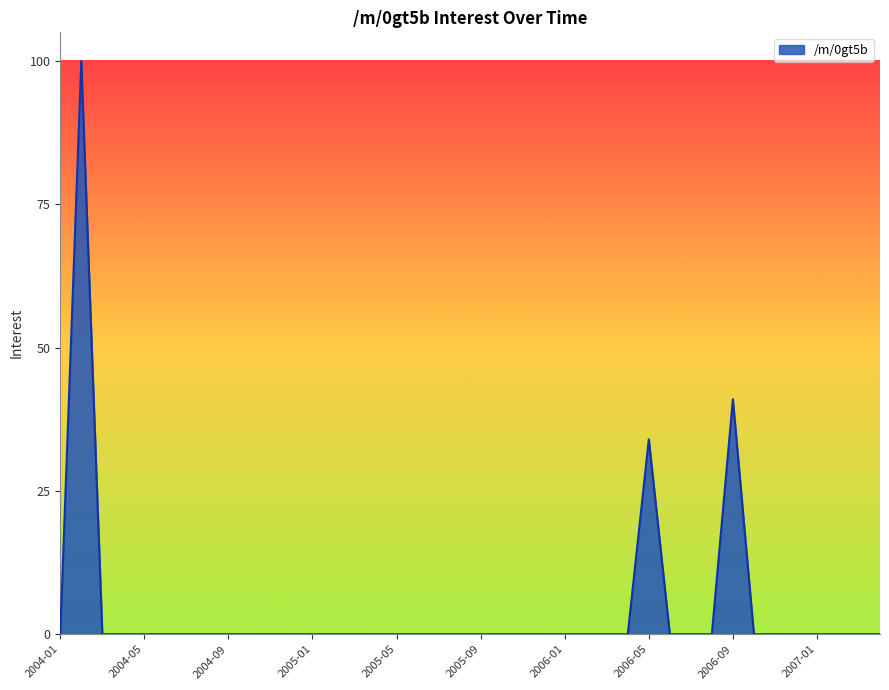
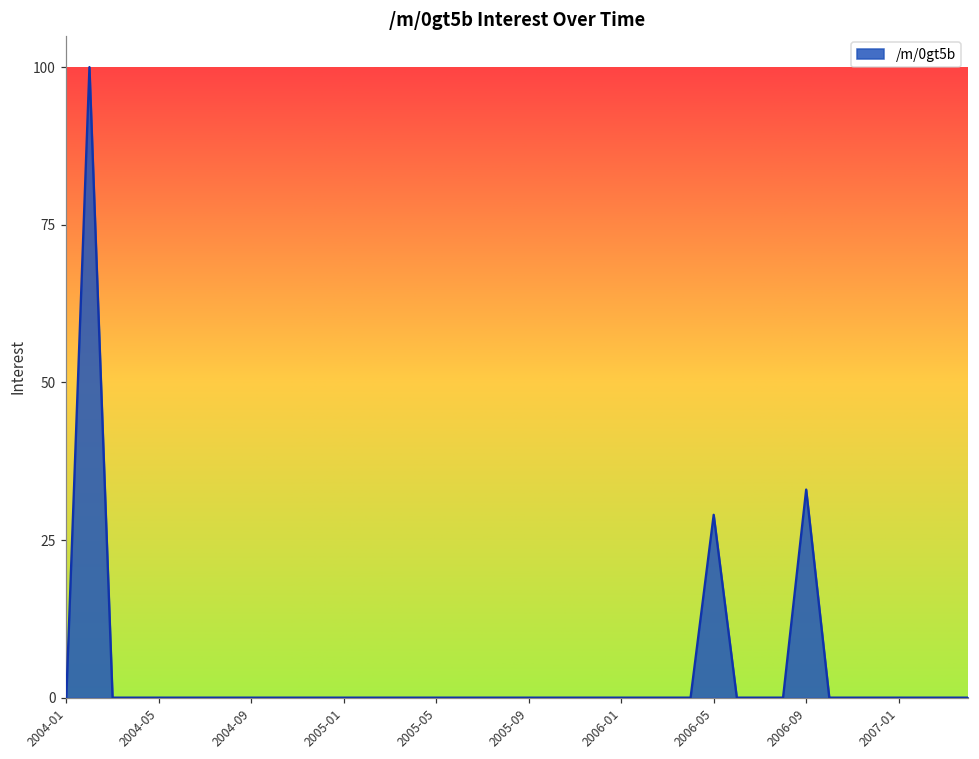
2006-05: 34 -> 29
2006-09: 41 -> 33
